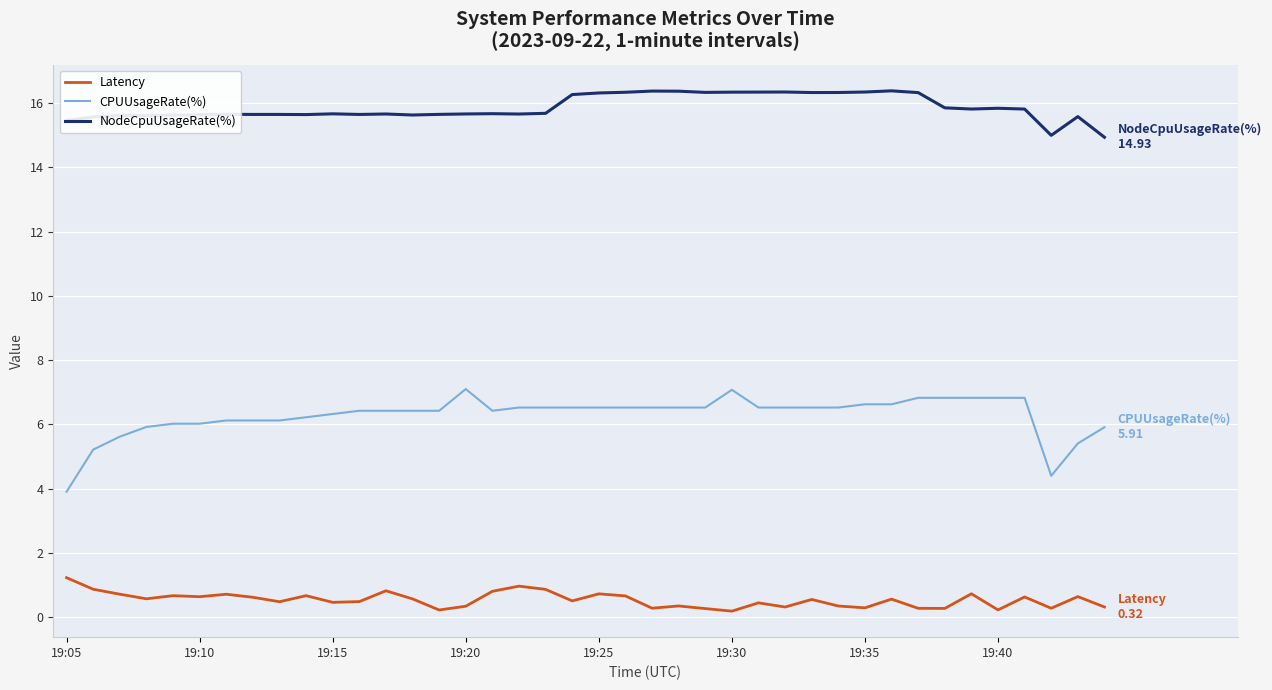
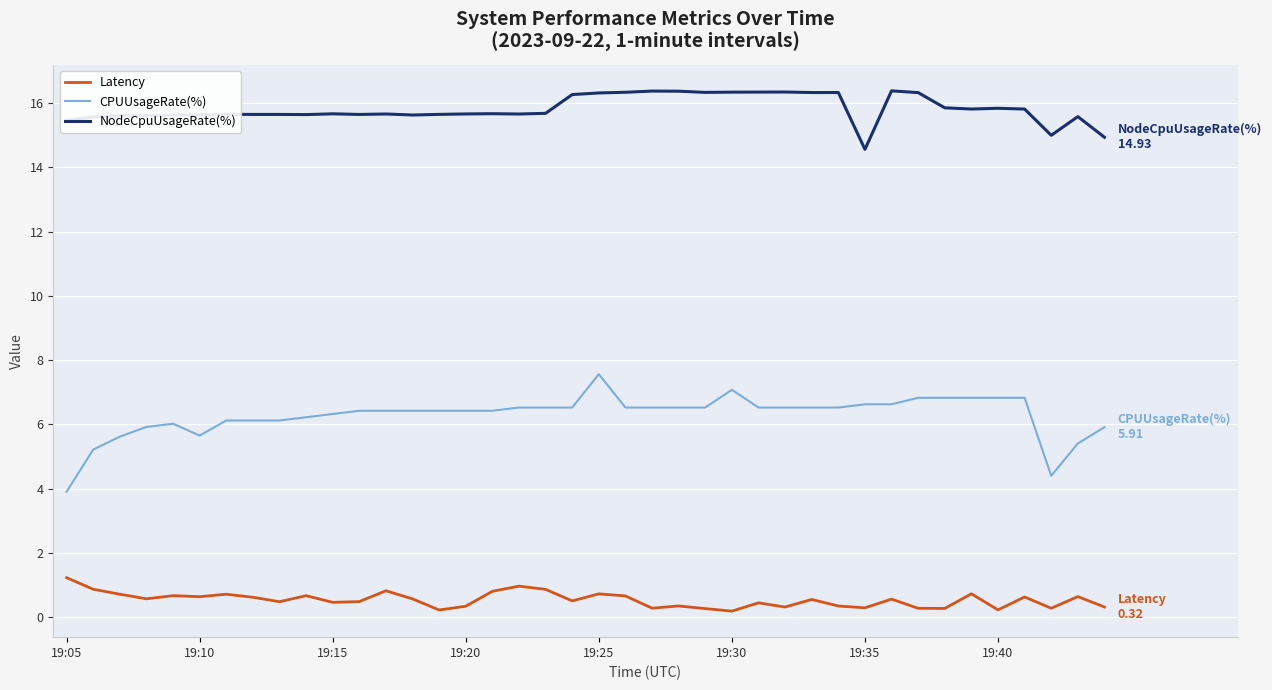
CPUUsageRate(%), 19:10: 6.0 -> 5.7
CPUUsageRate(%), 19:20: 7.1 -> 6.4
CPUUsageRate(%), 19:25: 6.5 -> 7.6
NodeCpuUsageRate(%), 19:35: 16.3 -> 14.6
